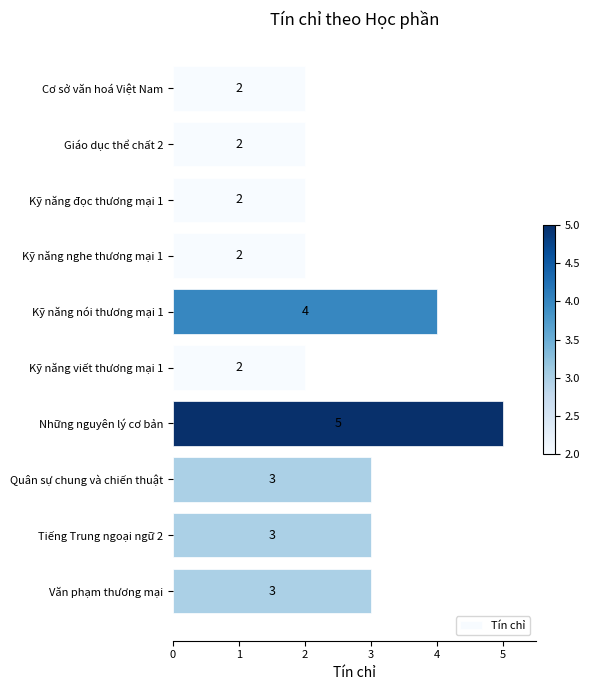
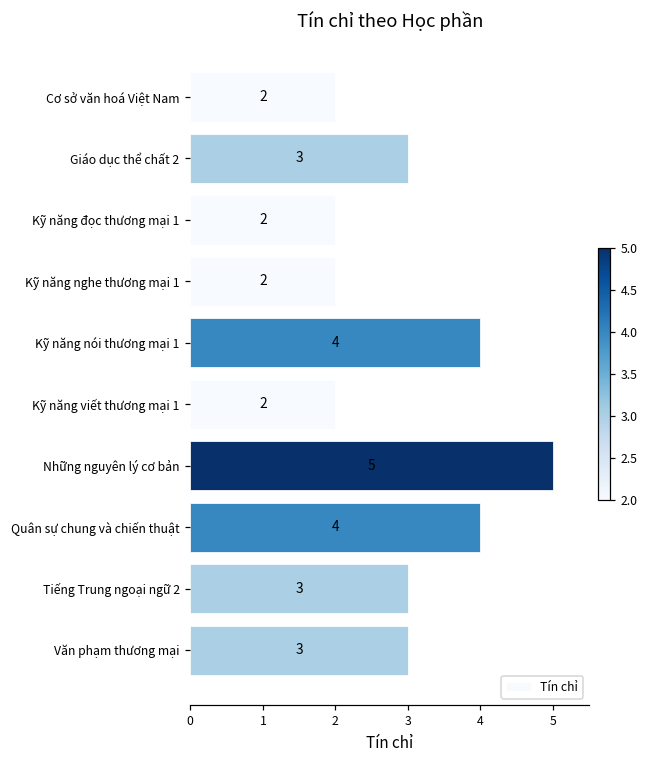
Giáo dục thể chất 2: 2 -> 3
Quân sự chung và chiến thuật: 3 -> 4
